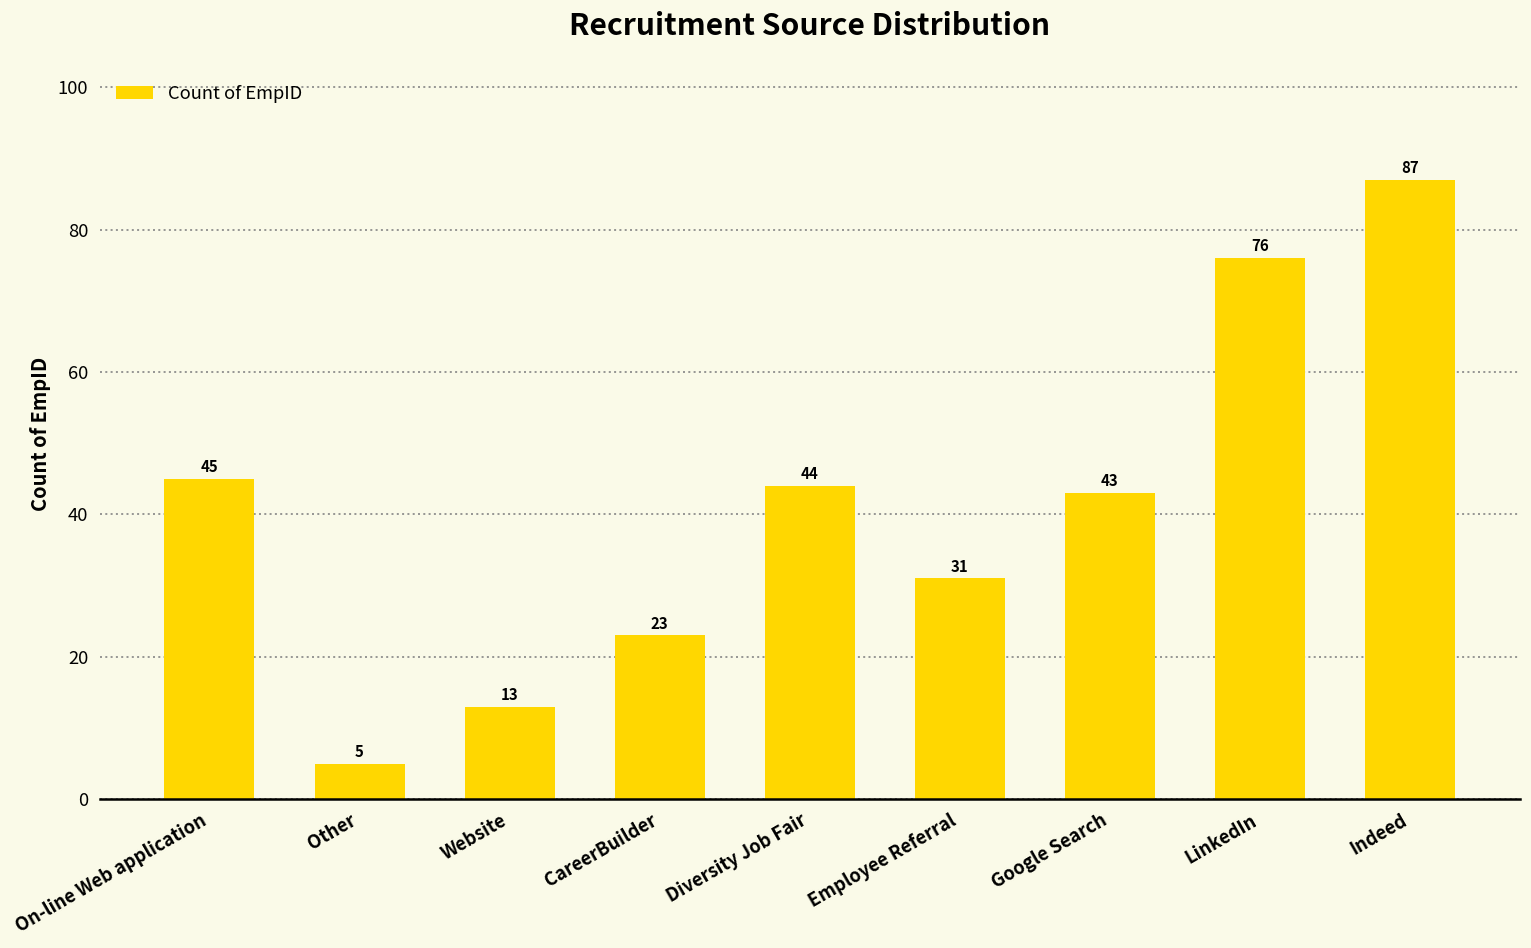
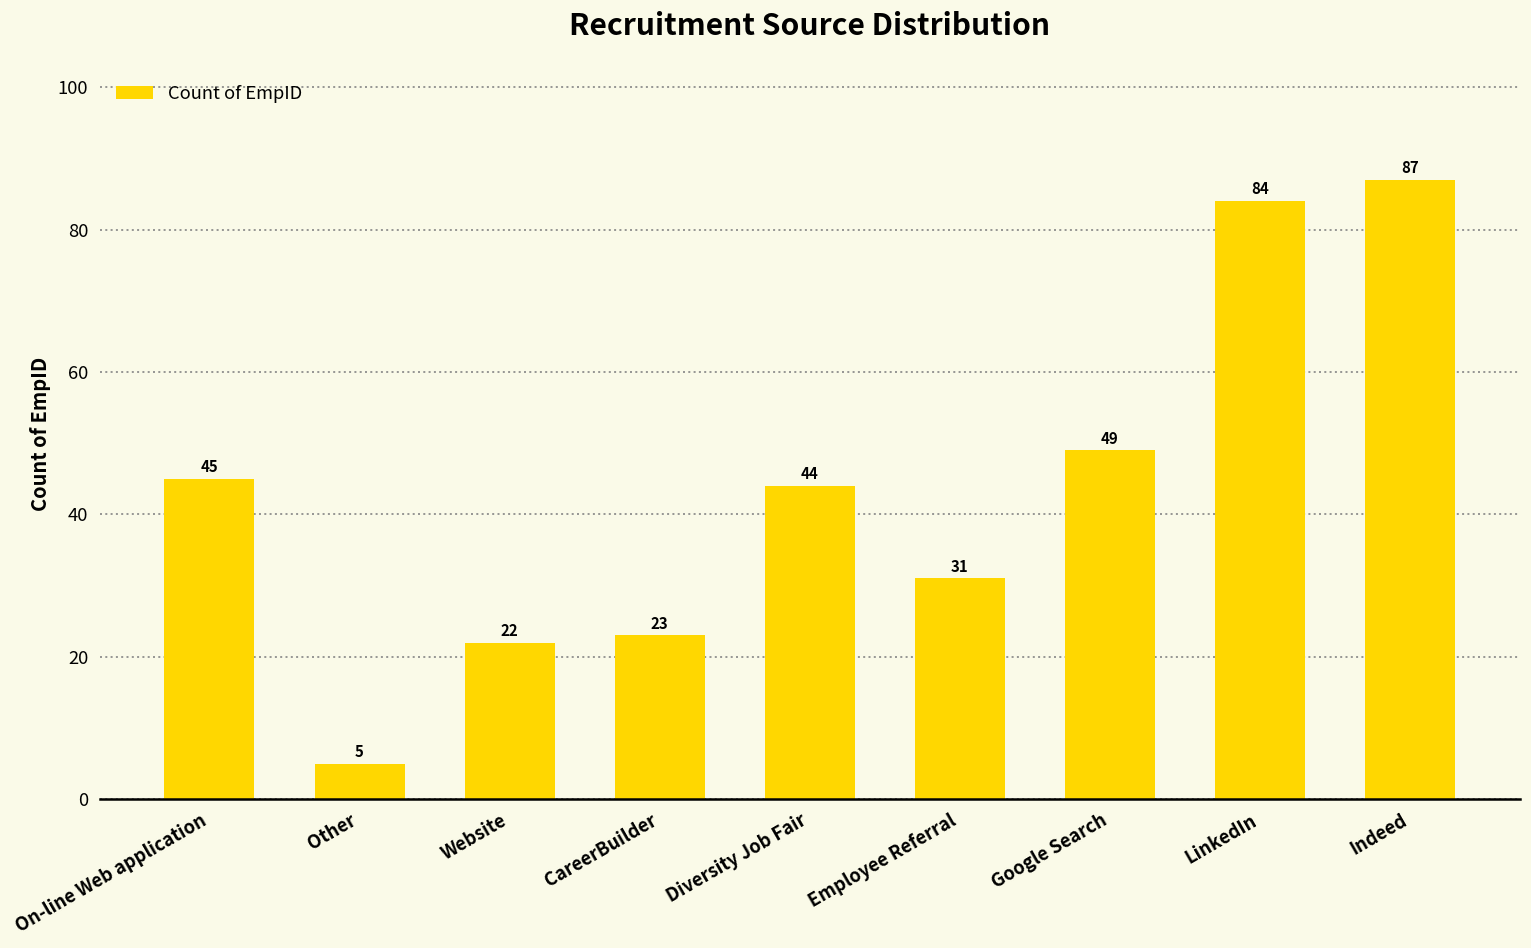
Website: 13 -> 22
Google Search: 43 -> 49
LinkedIn: 76 -> 84
